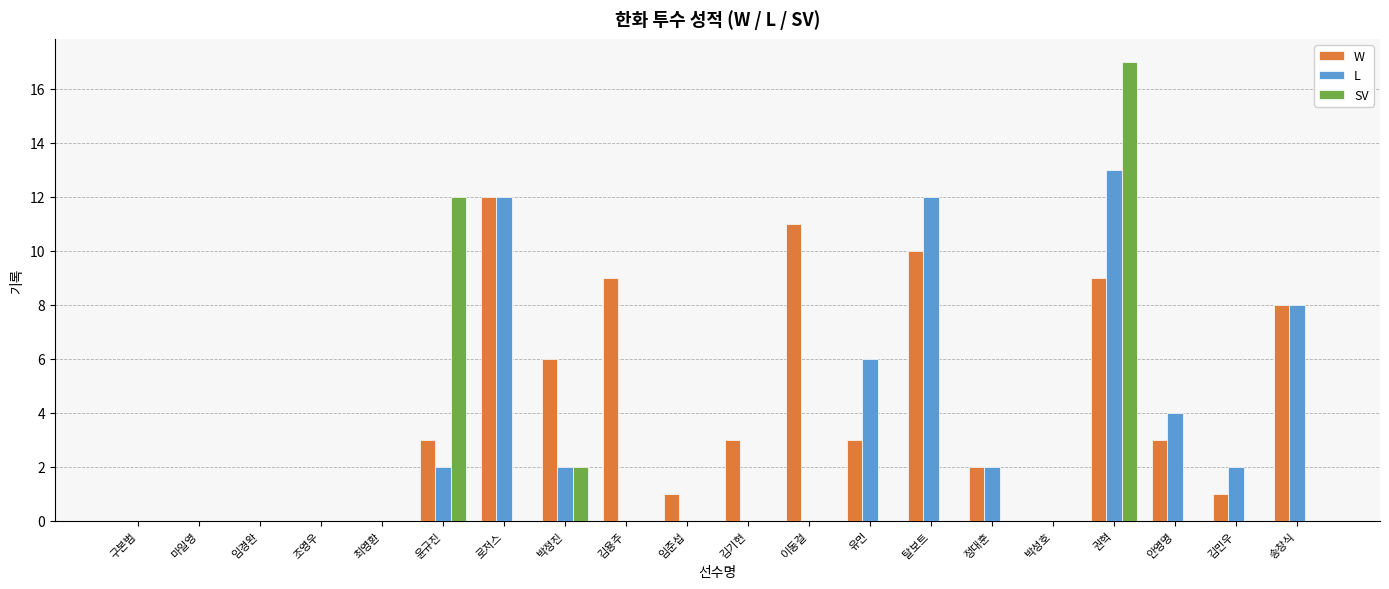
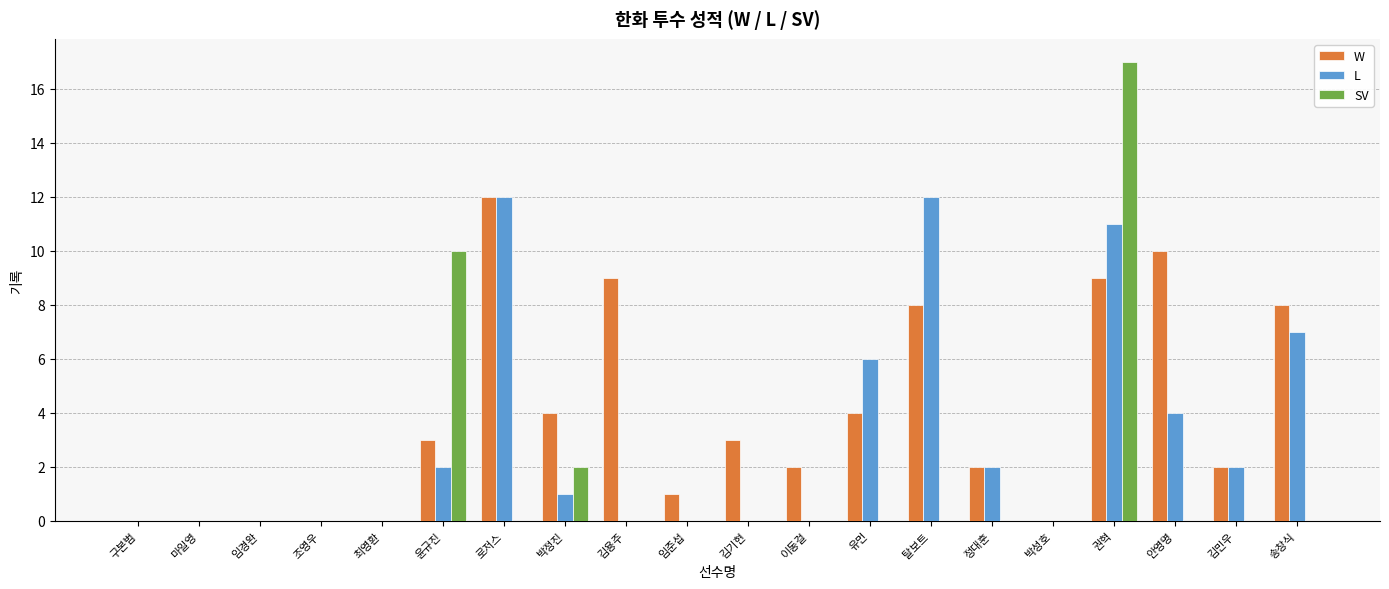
SV, 윤규진: 12 -> 10
W, 박정진: 6 -> 4
L, 박정진: 2 -> 1
W, 이동걸: 11 -> 2
W, 유먼: 3 -> 4
W, 탈보트: 10 -> 8
L, 권혁: 13 -> 11
W, 안영명: 3 -> 10
W, 김민우: 1 -> 2
L, 송창식: 8 -> 7
